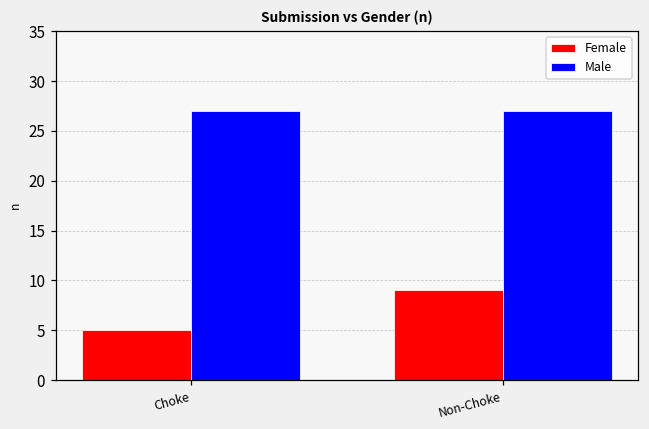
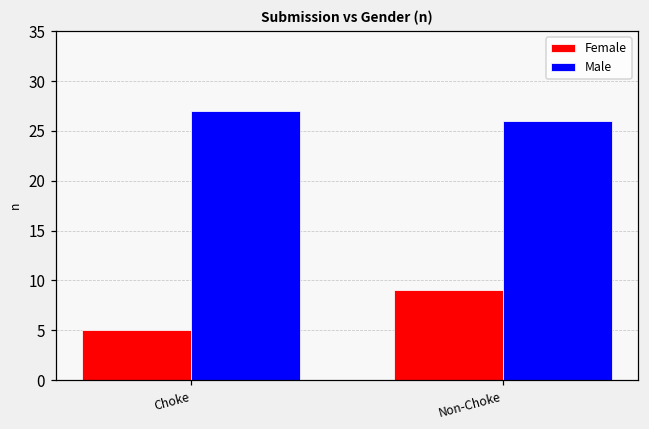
Male, Non-Choke: 27 -> 26
